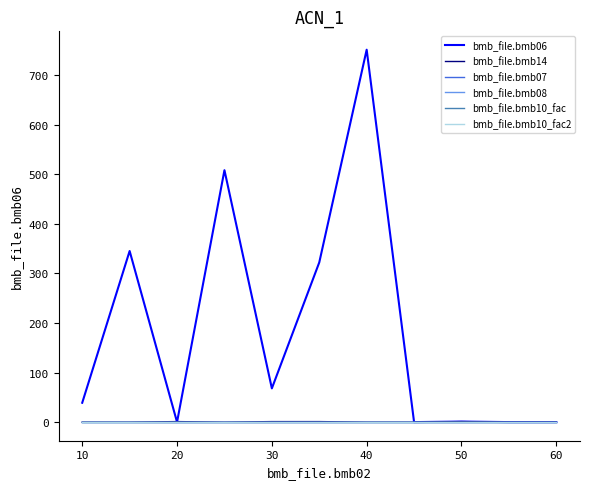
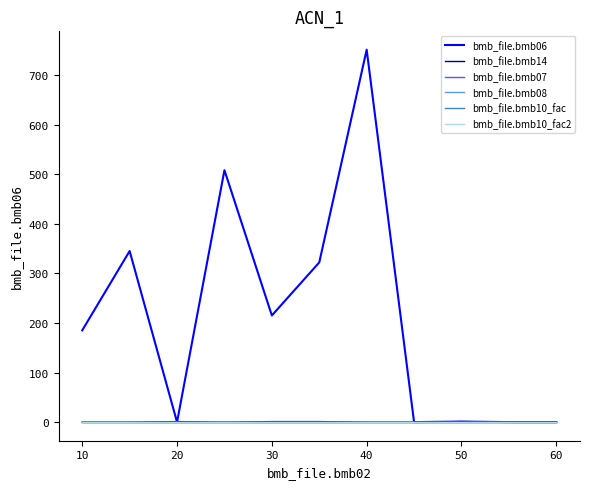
bmb_file.bmb06, 10: 40 -> 190
bmb_file.bmb06, 30: 70 -> 220
